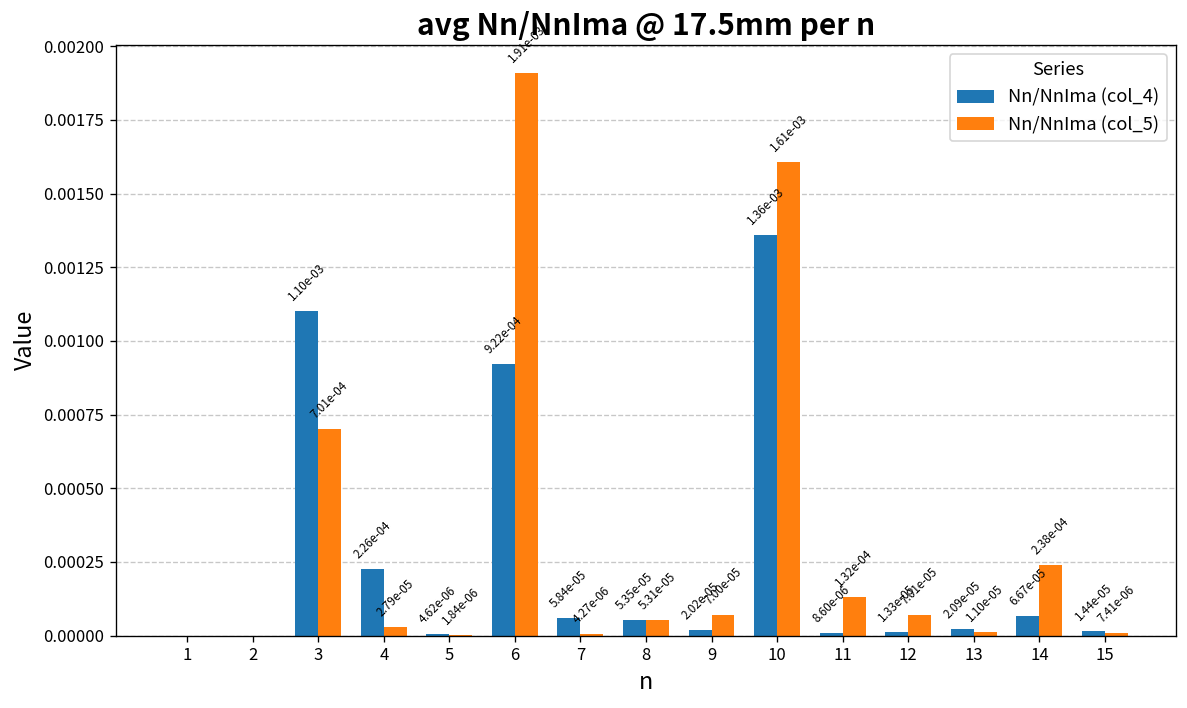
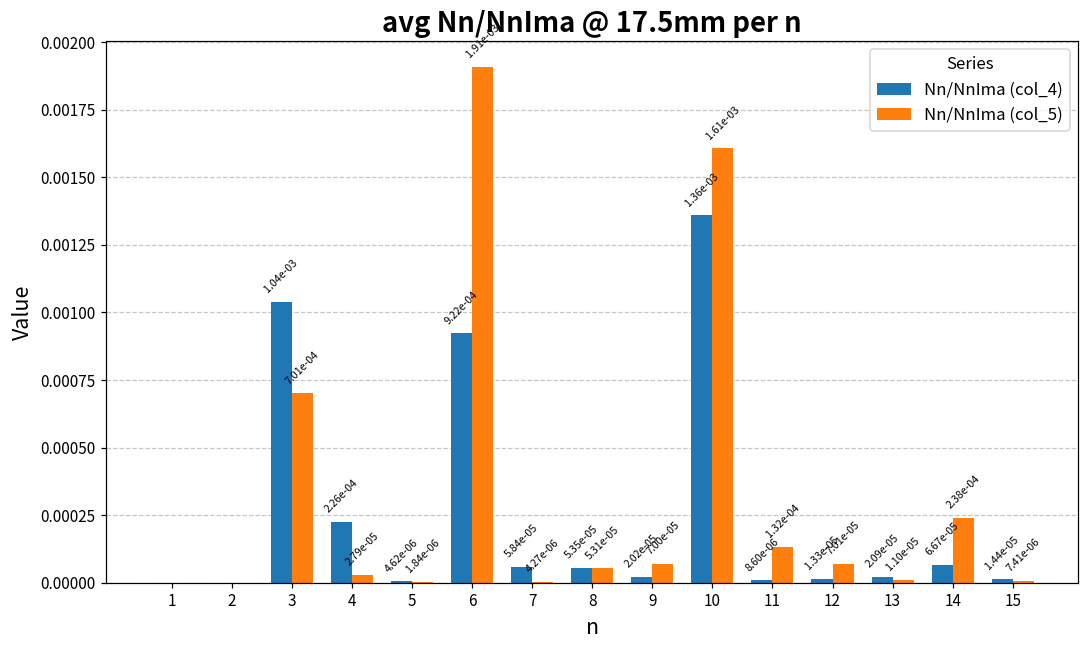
Nn/NnIma (col_4), 3: 1.10e-03 -> 1.04e-03
